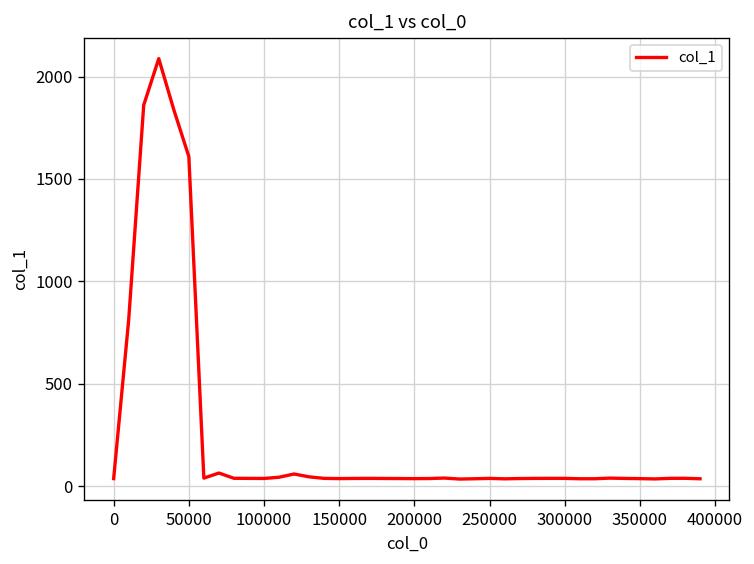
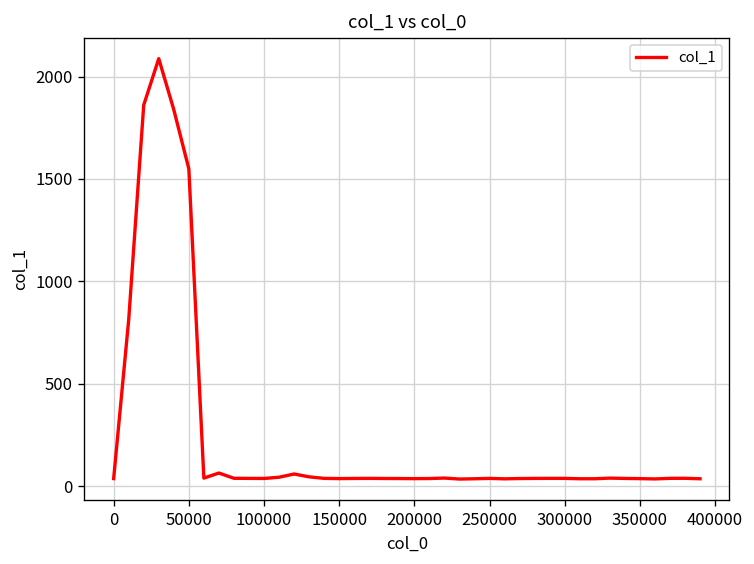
50000: 1610 -> 1550
